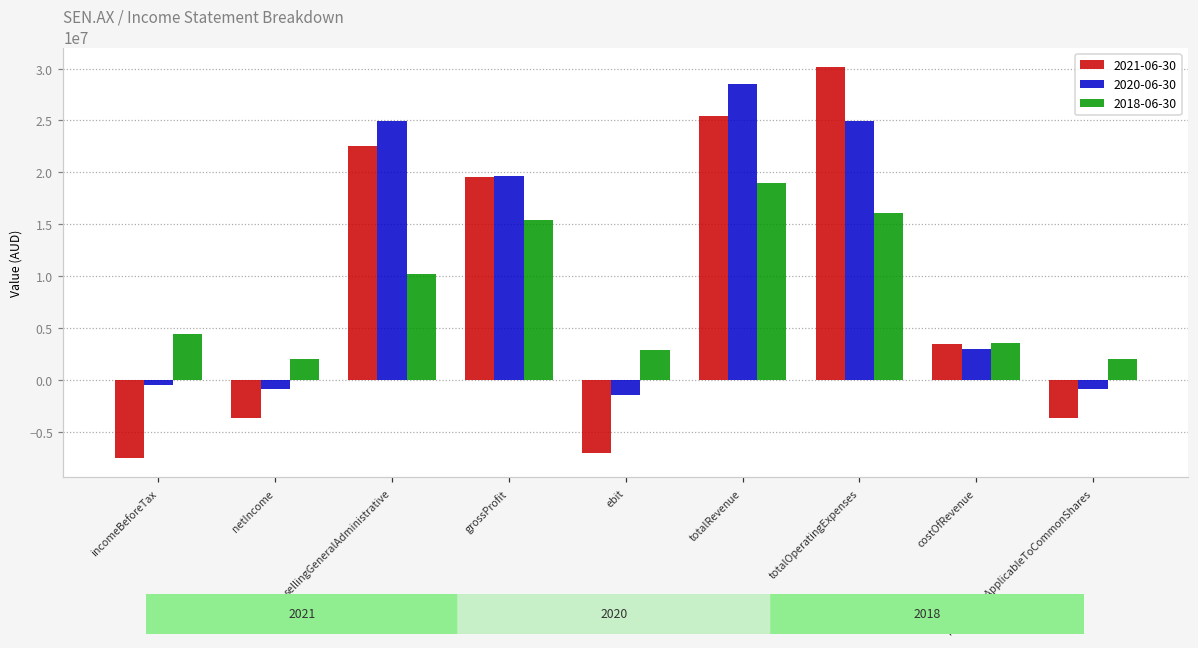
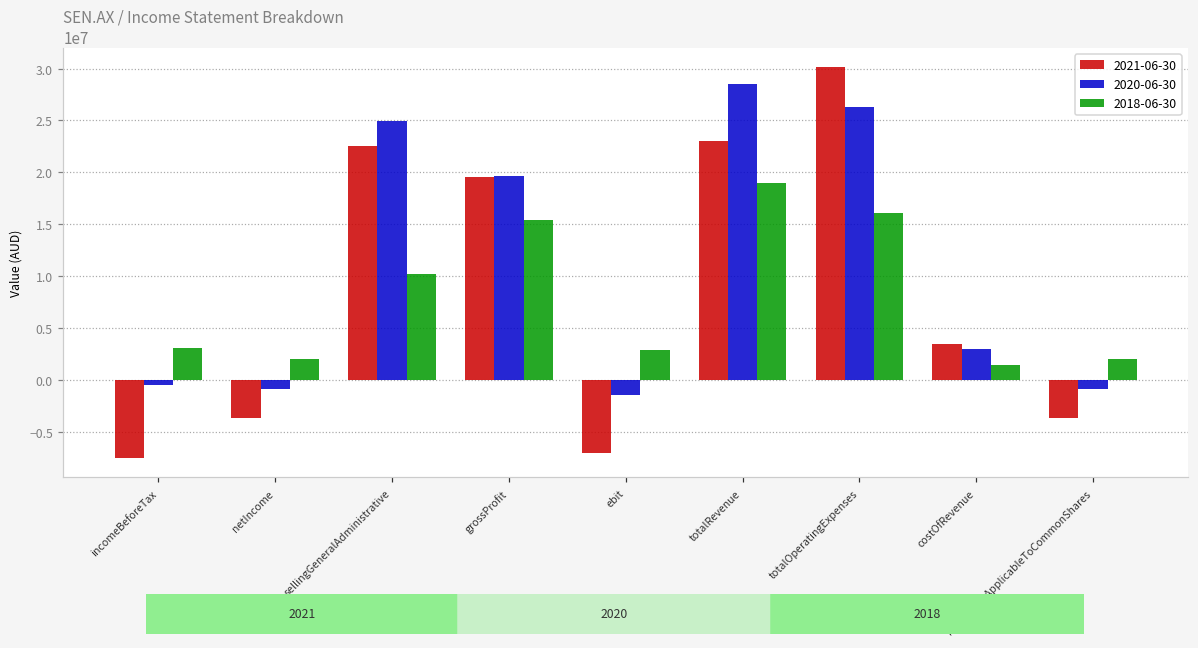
2018-06-30, incomeBeforeTax: 4000000 -> 3000000
2021-06-30, totalRevenue: 25000000 -> 23000000
2020-06-30, totalOperatingExpenses: 25000000 -> 26000000
2018-06-30, costOfRevenue: 4000000 -> 1000000
